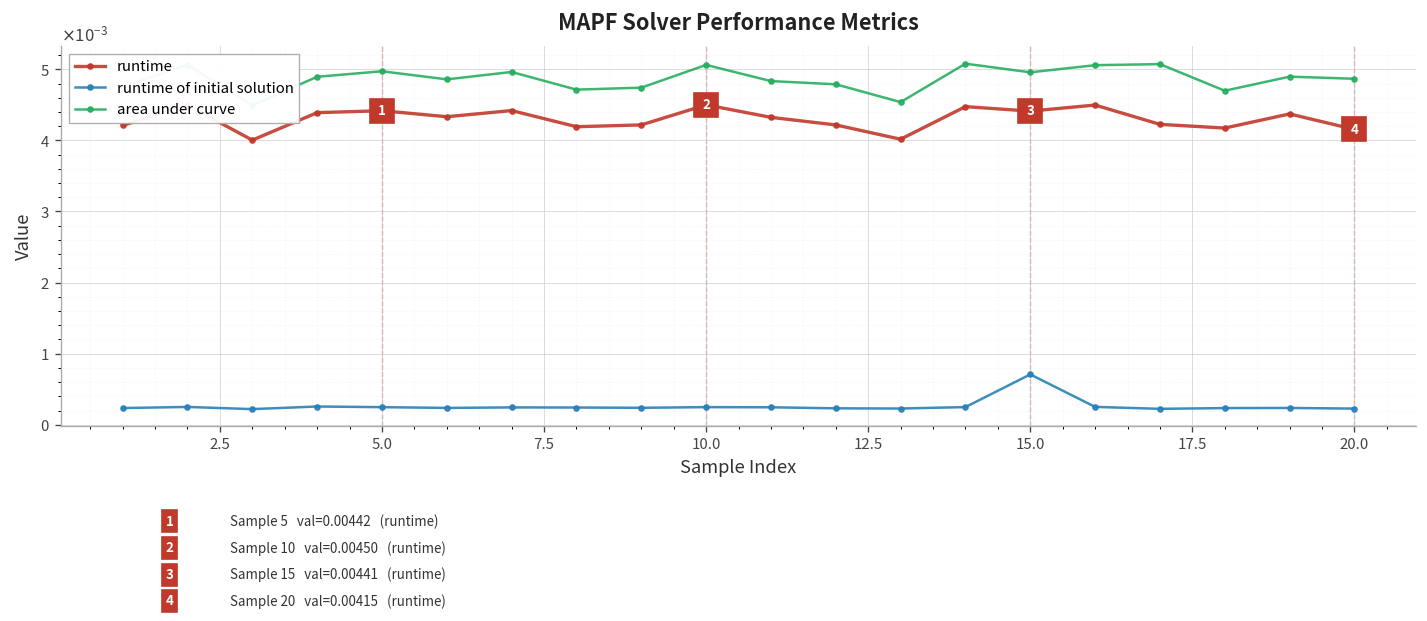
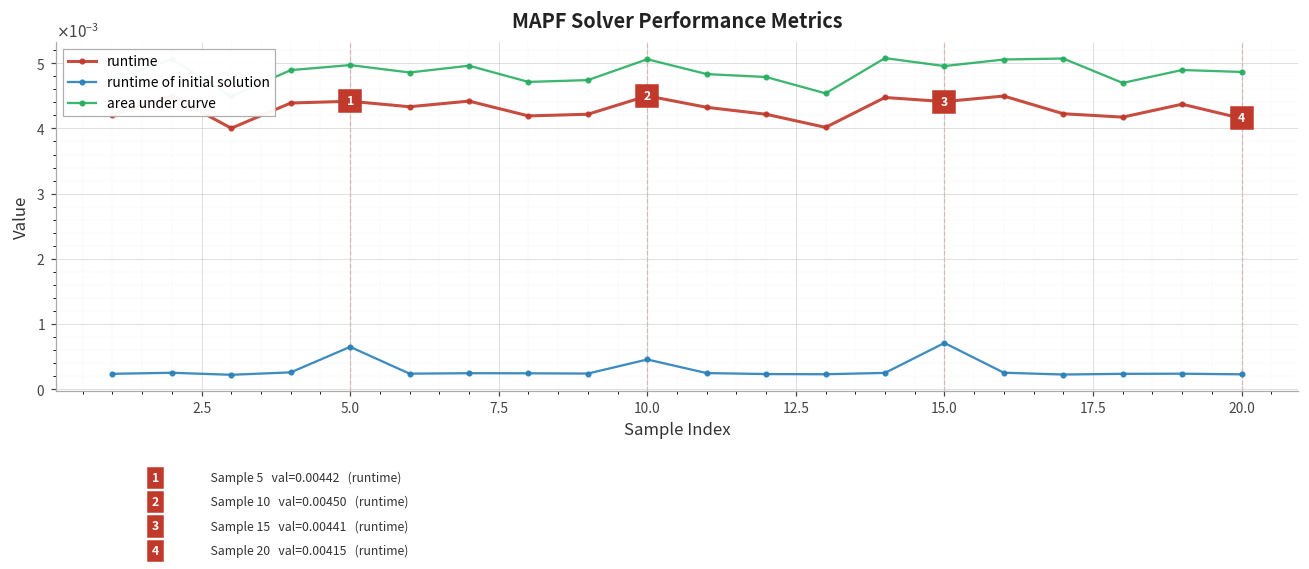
runtime of initial solution, 5.0: 0.0002 -> 0.0006
runtime of initial solution, 10.0: 0.0002 -> 0.0005
